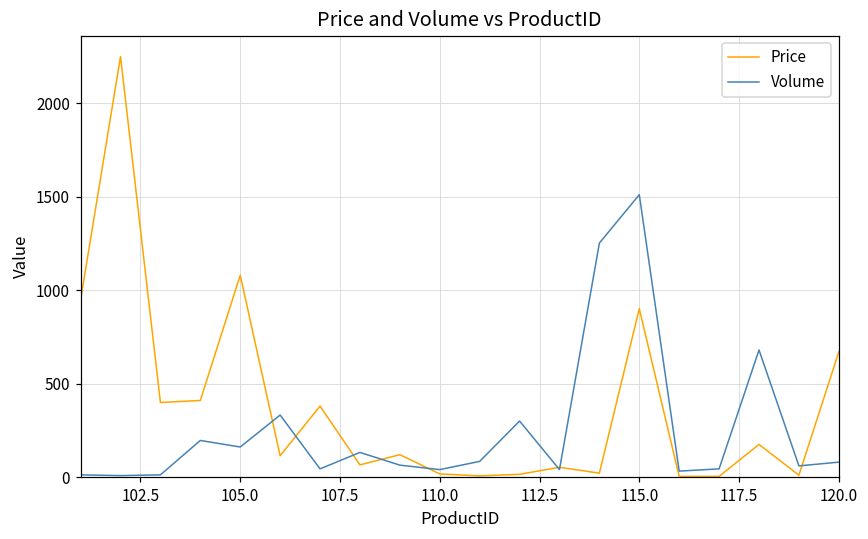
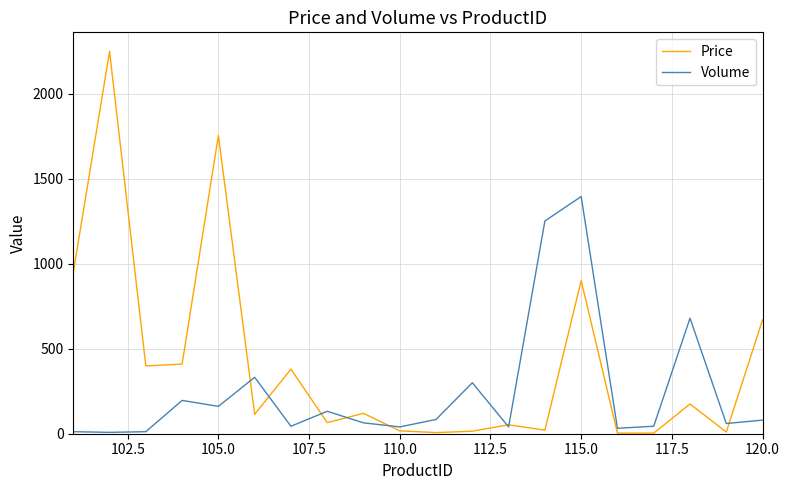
Price, 105.0: 1080 -> 1750
Volume, 115.0: 1510 -> 1400
